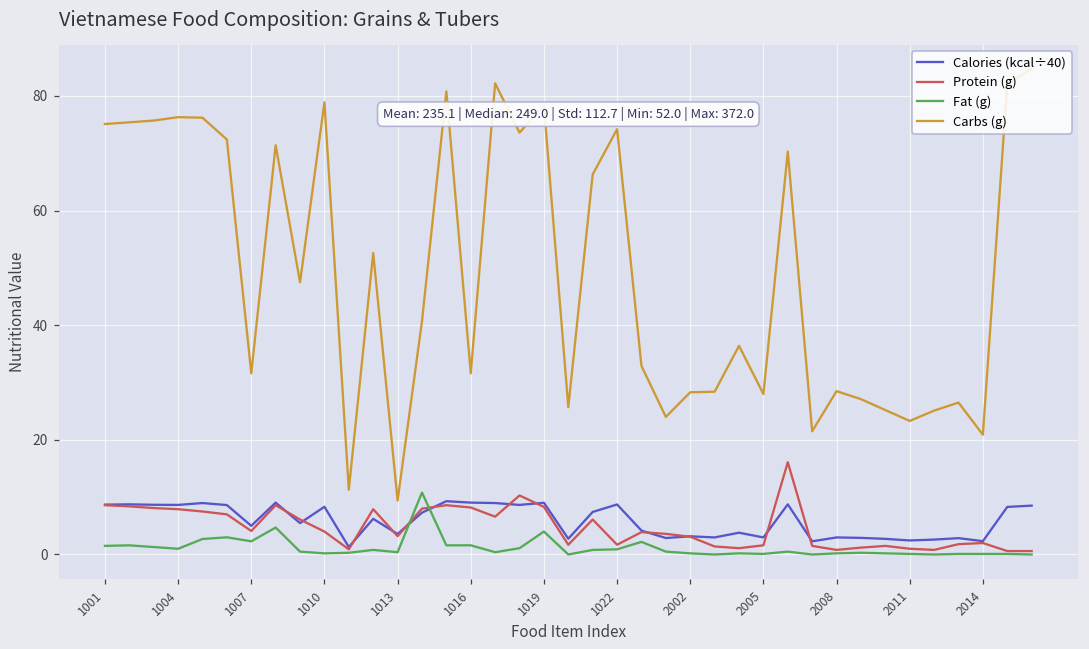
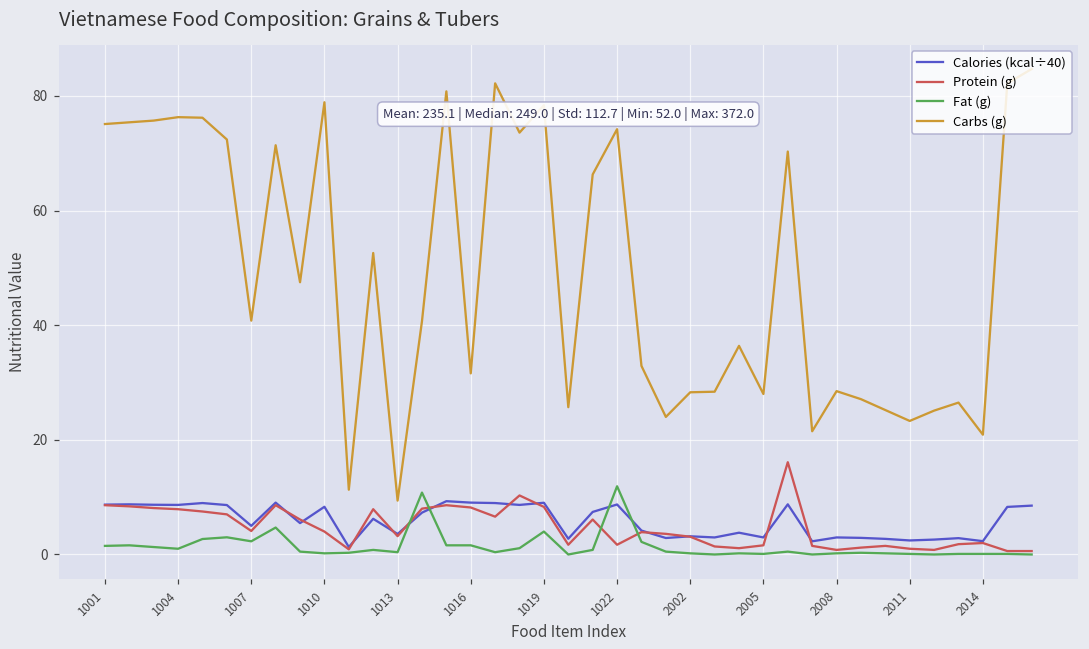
Carbs (g), 1007: 32 -> 41
Fat (g), 1022: 1 -> 12
